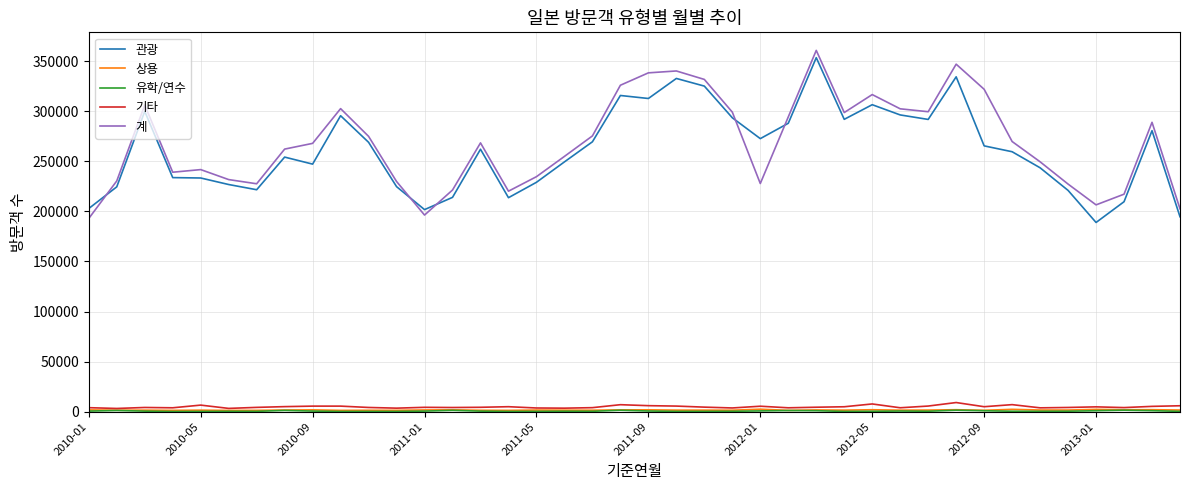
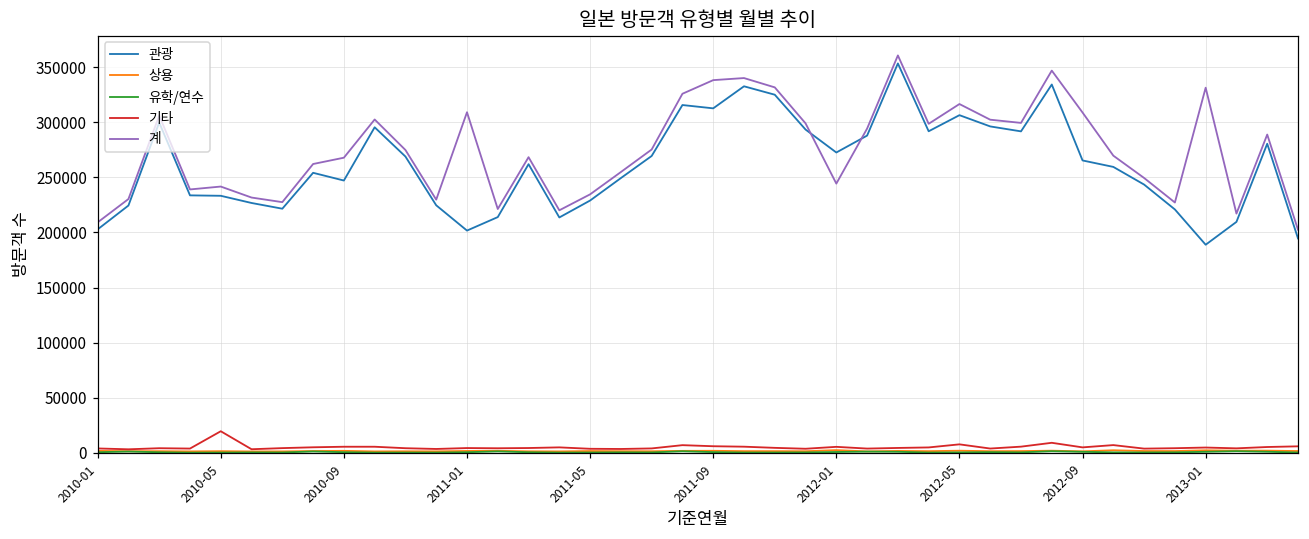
계, 2010-01: 193000 -> 209000
기타, 2010-05: 7000 -> 20000
계, 2011-01: 196000 -> 309000
계, 2012-01: 228000 -> 244000
계, 2012-09: 322000 -> 309000
계, 2013-01: 206000 -> 331000
